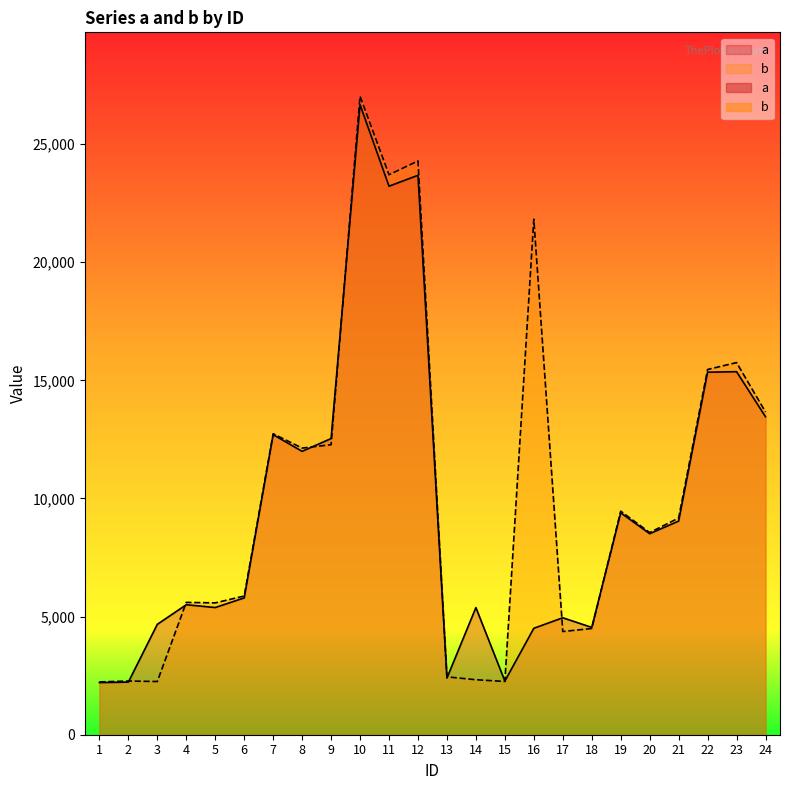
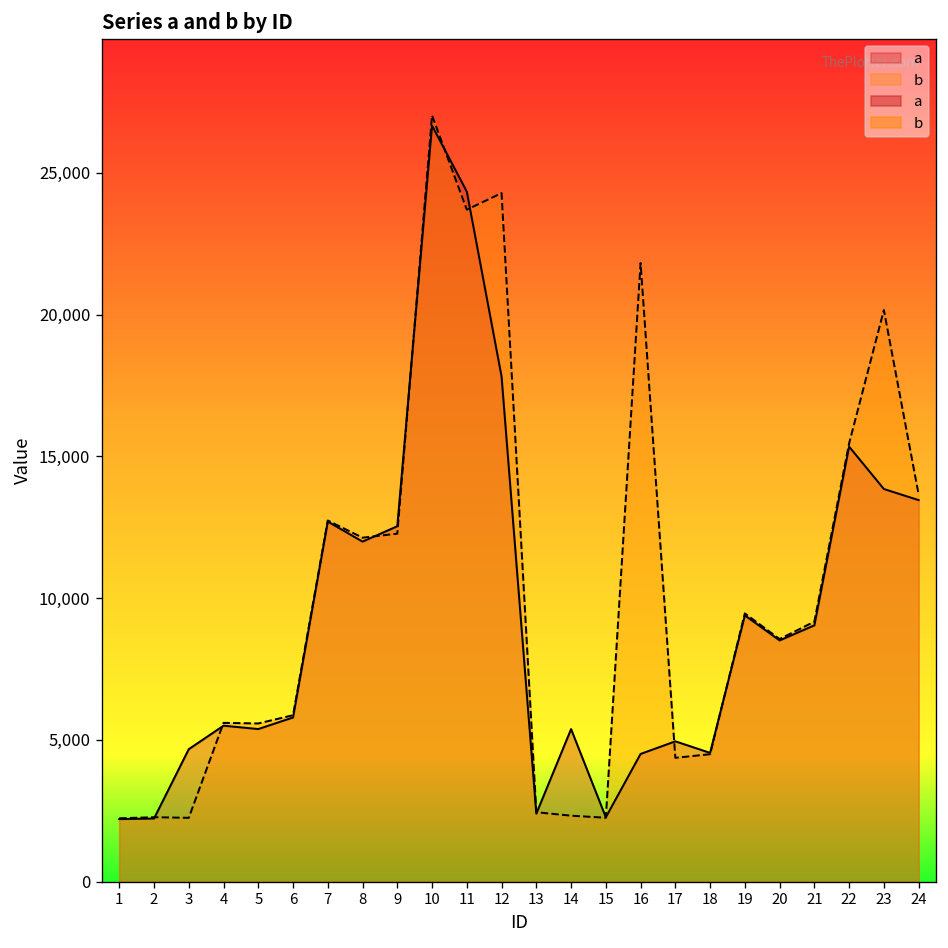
a, 11: 23,200 -> 24,300
a, 12: 23,700 -> 17,800
a, 23: 15,400 -> 13,900
b, 23: 15,800 -> 20,200
